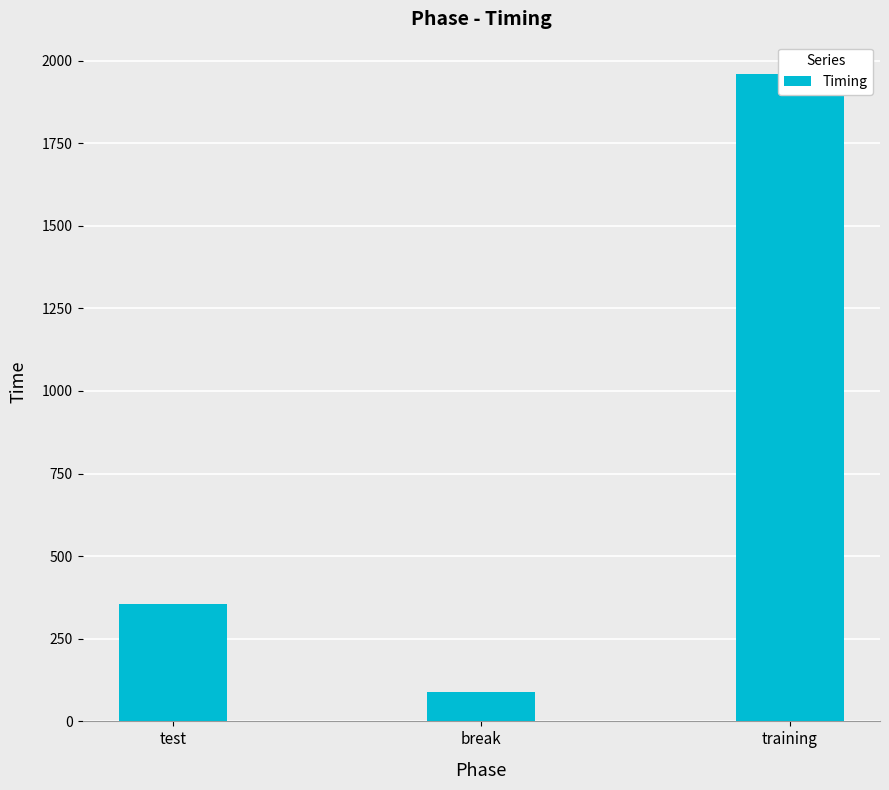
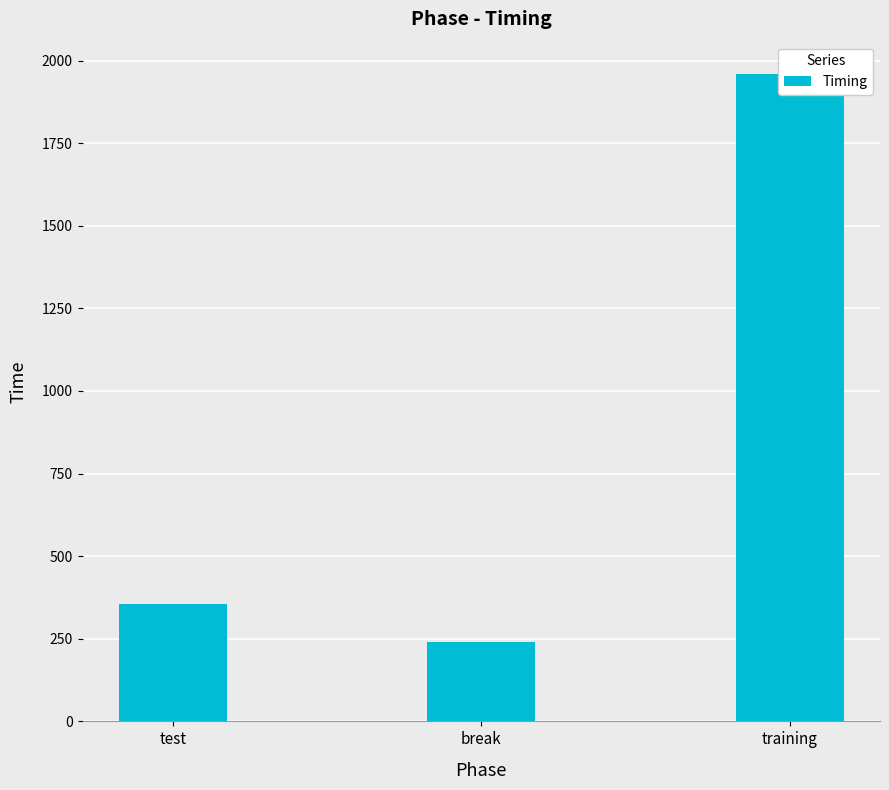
break: 90 -> 240
